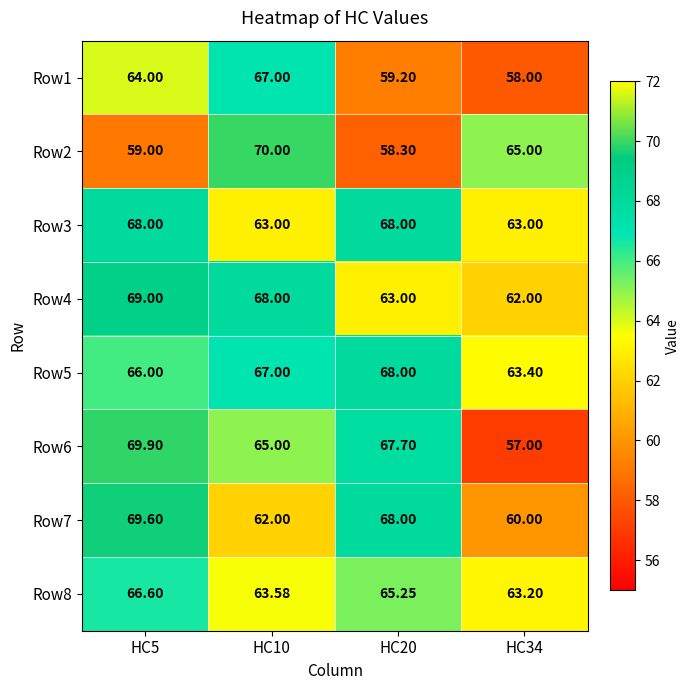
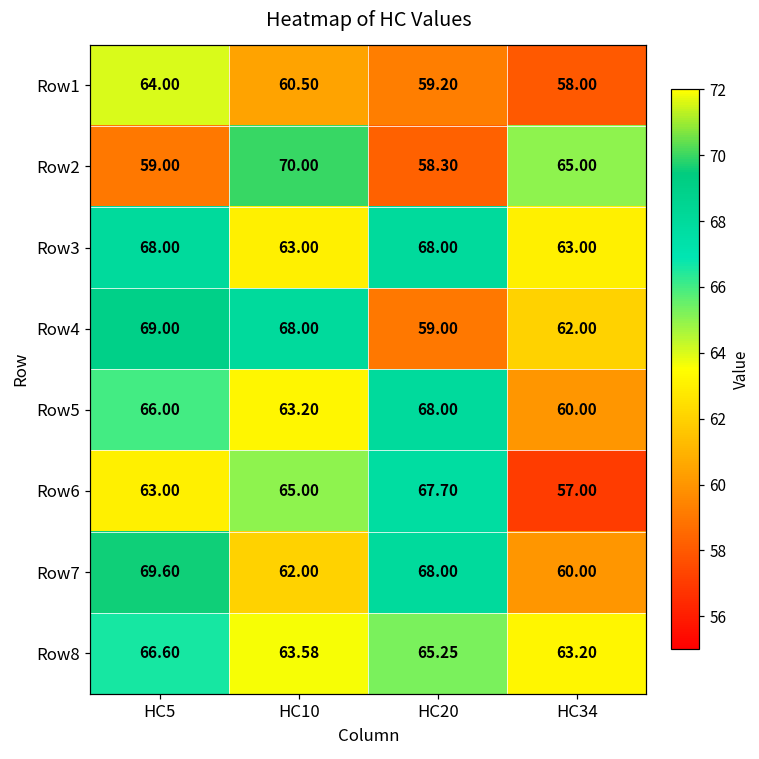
Row1, HC10: 67.00 -> 60.50
Row4, HC20: 63.00 -> 59.00
Row5, HC10: 67.00 -> 63.20
Row5, HC34: 63.40 -> 60.00
Row6, HC5: 69.90 -> 63.00
